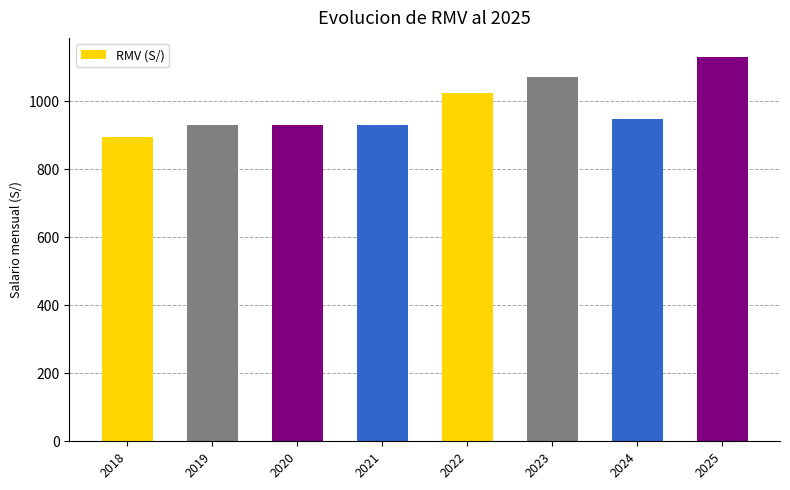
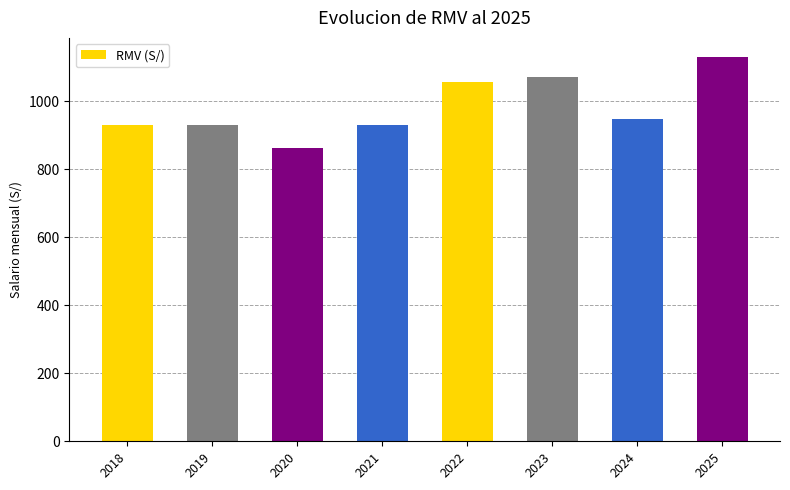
2018: 900 -> 930
2020: 930 -> 860
2022: 1030 -> 1060
